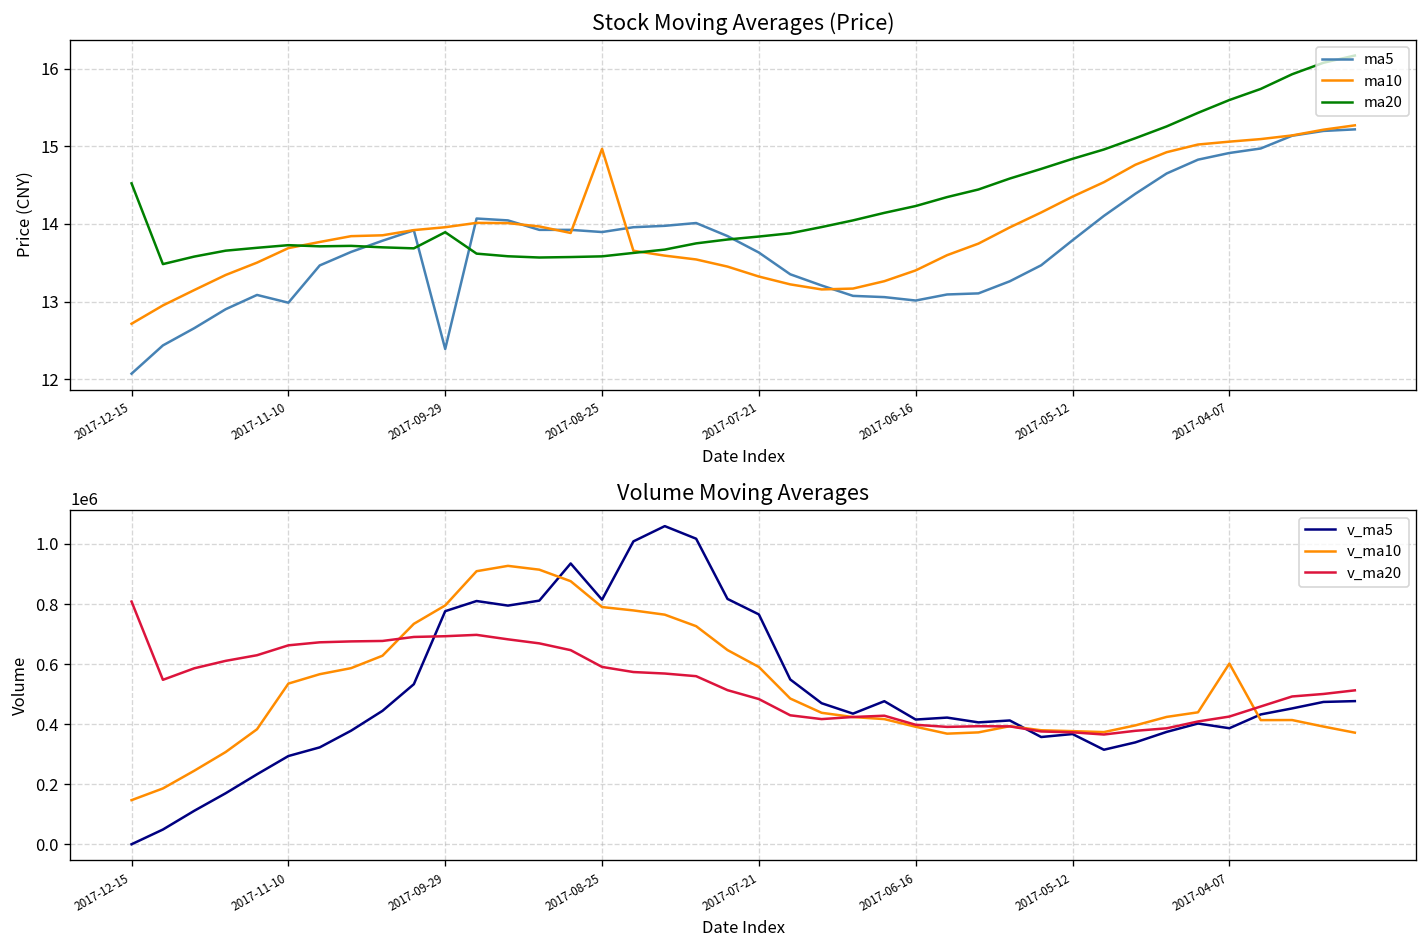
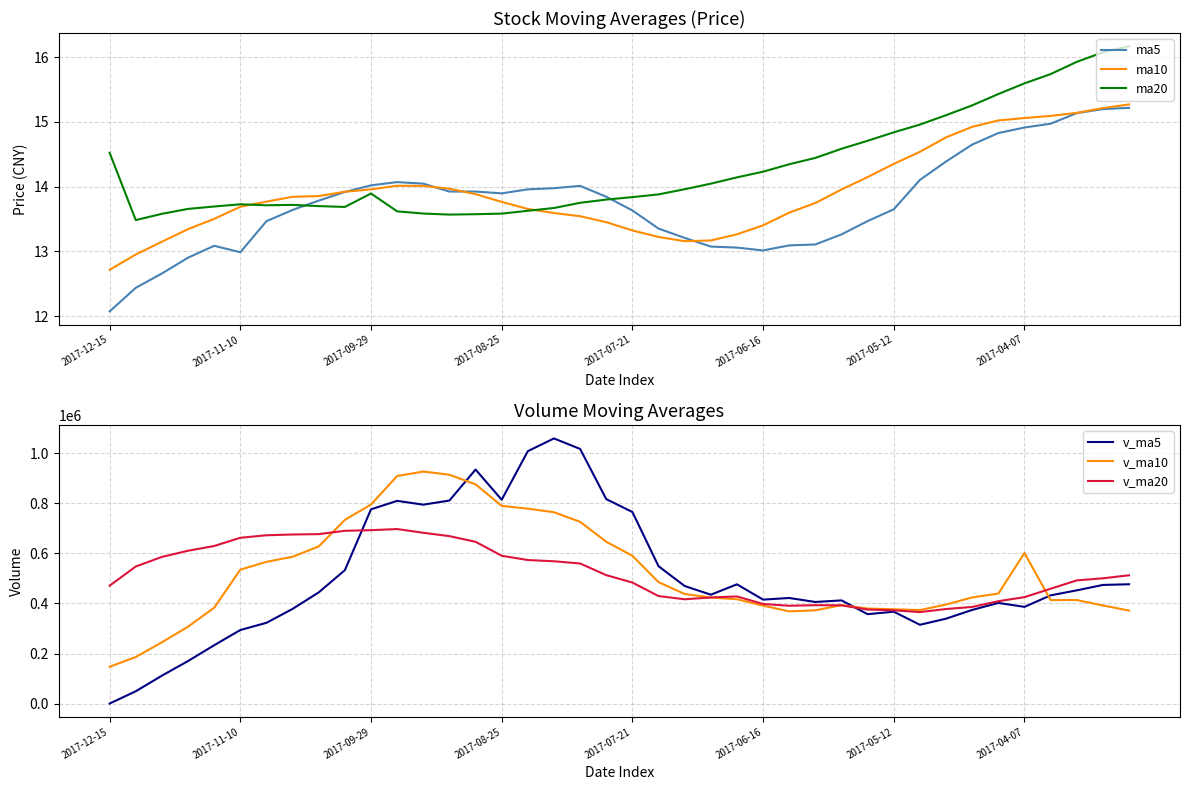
Stock Moving Averages (Price), ma5, 2017-09-29: 12.4 -> 14.0
Stock Moving Averages (Price), ma10, 2017-08-25: 15.0 -> 13.8
Stock Moving Averages (Price), ma5, 2017-05-12: 13.8 -> 13.7
Volume Moving Averages, v_ma20, 2017-12-15: 810000 -> 470000
